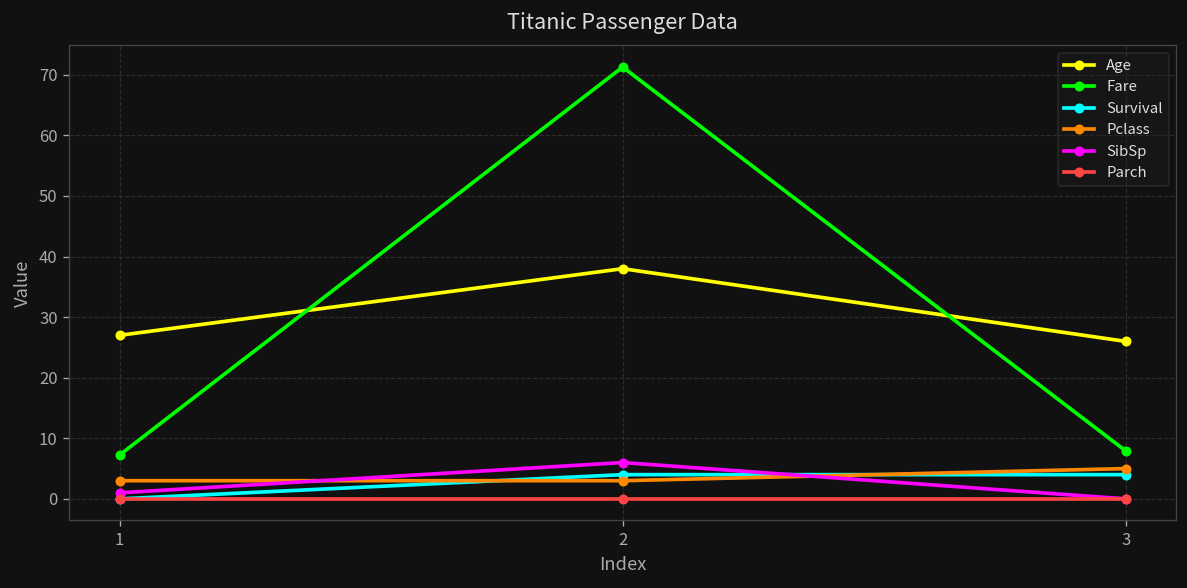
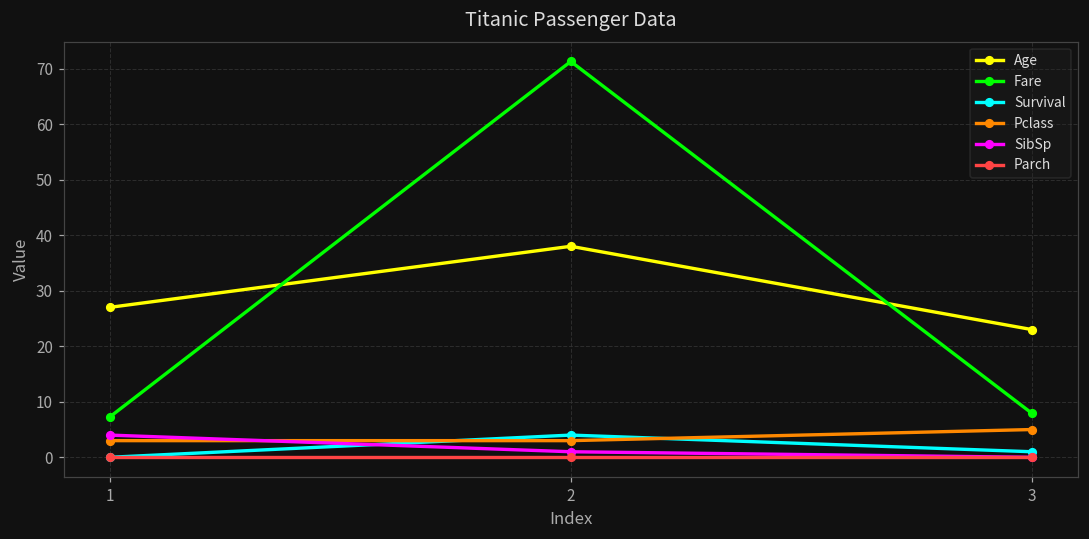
SibSp, 1: 1 -> 4
SibSp, 2: 6 -> 1
Age, 3: 26 -> 23
Survival, 3: 4 -> 1
